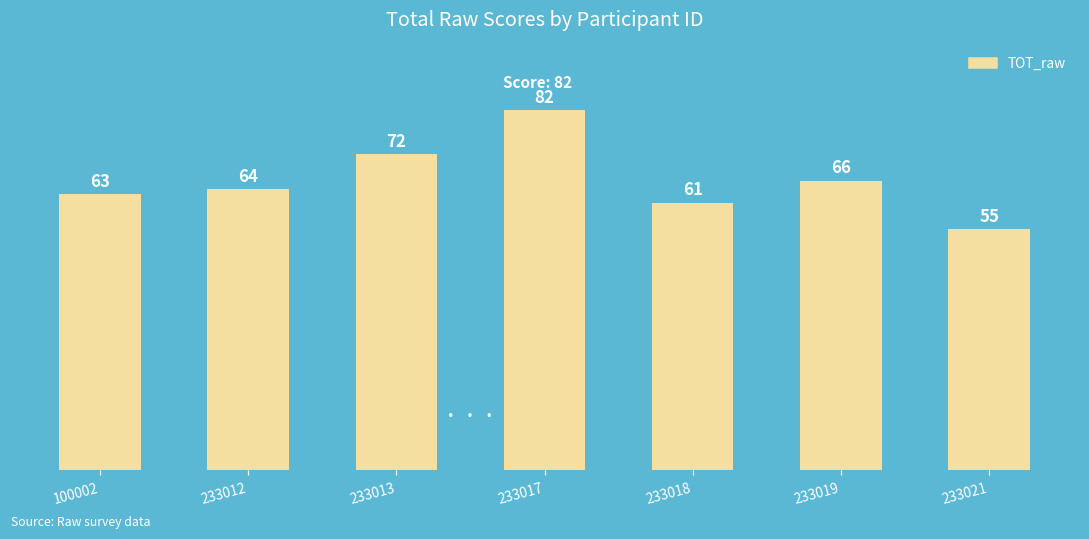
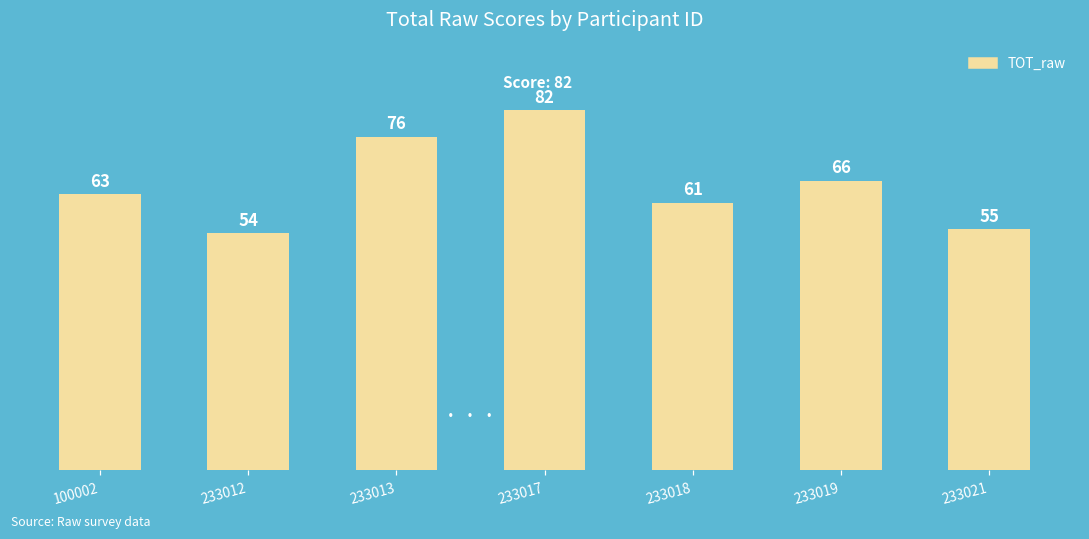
233012: 64 -> 54
233013: 72 -> 76
